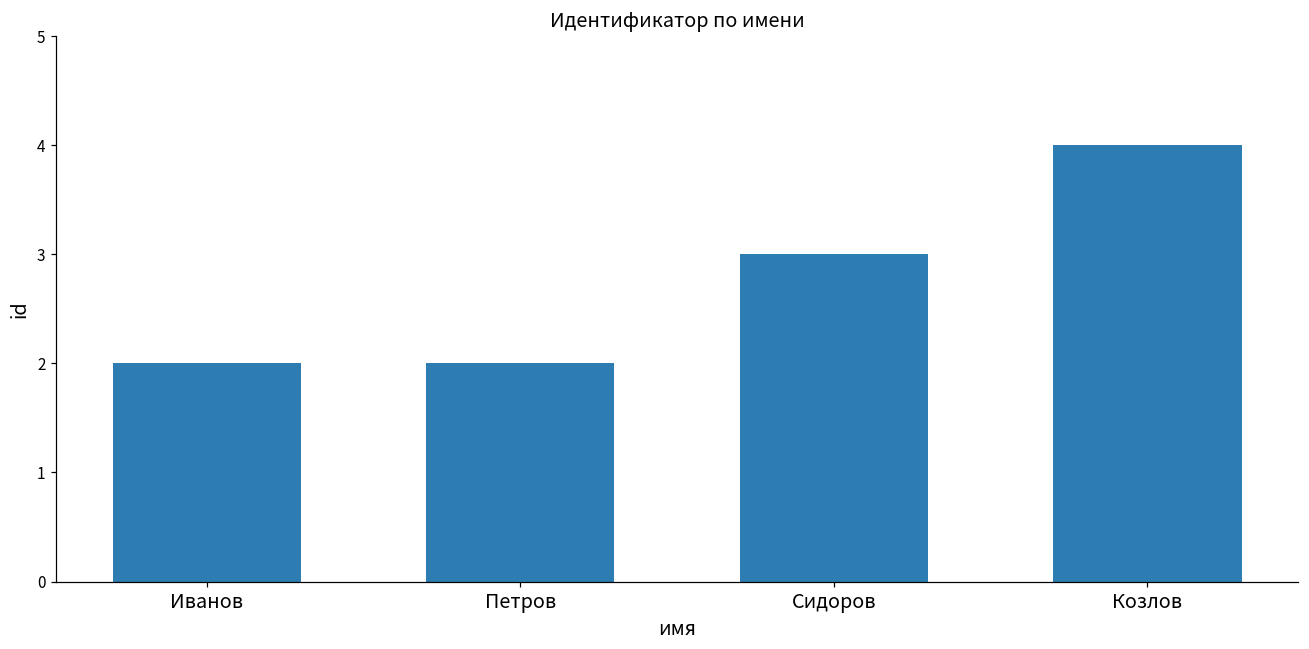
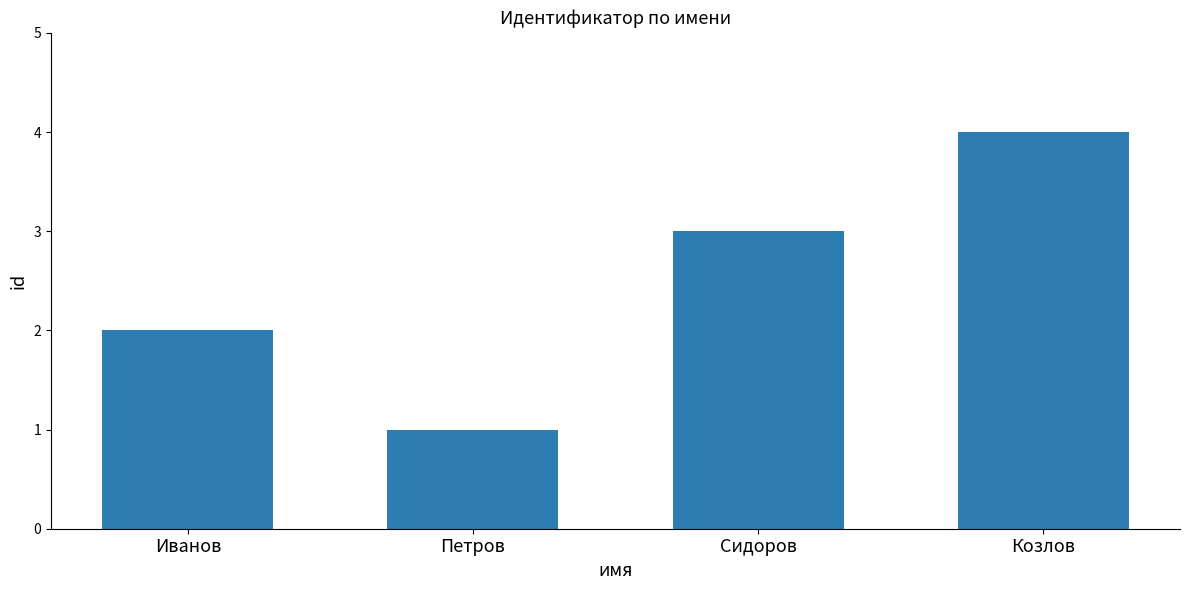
Петров: 2 -> 1
